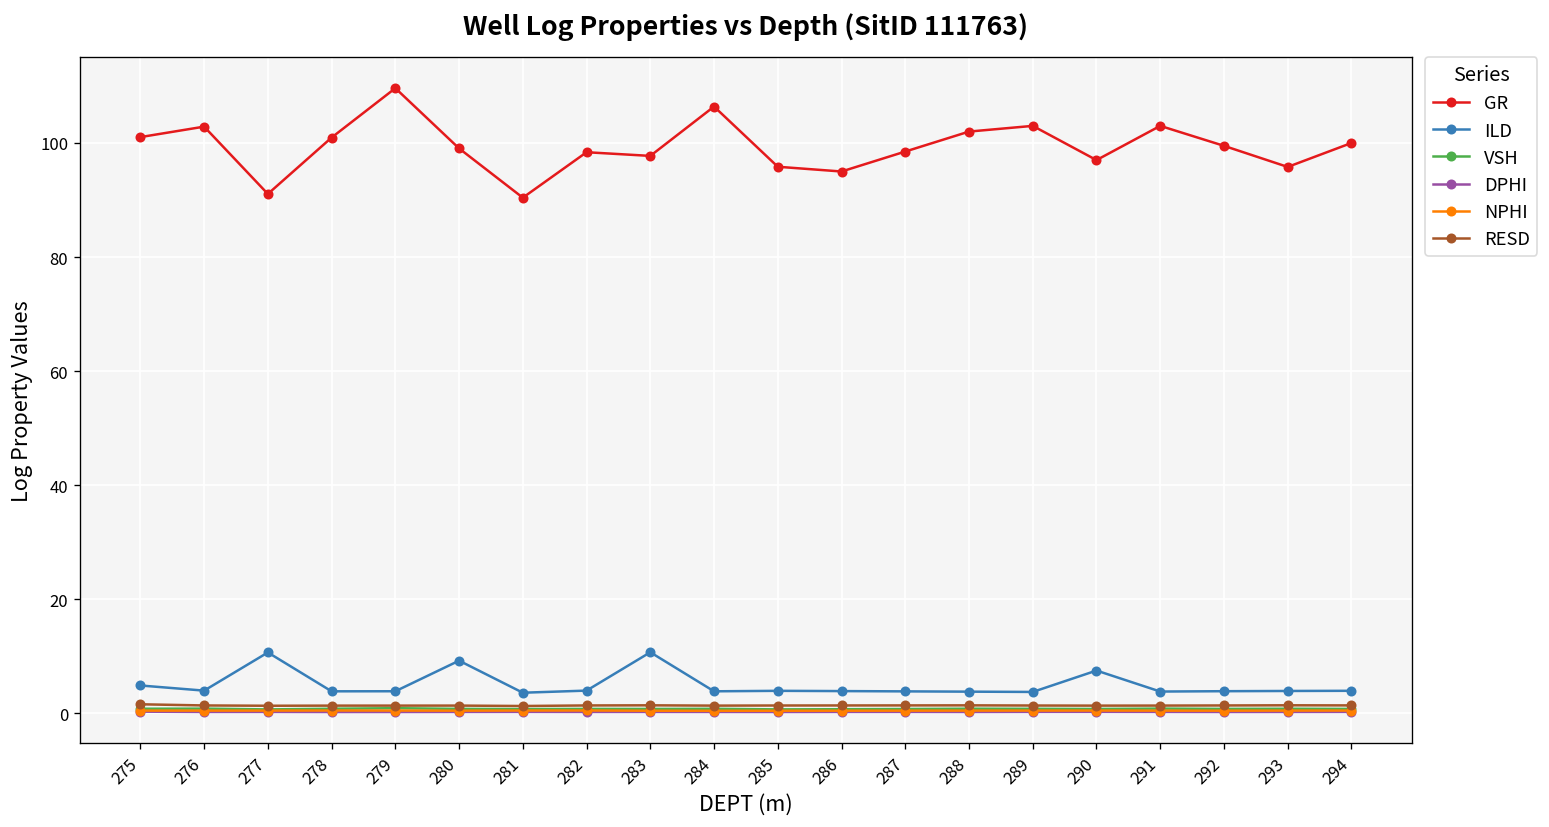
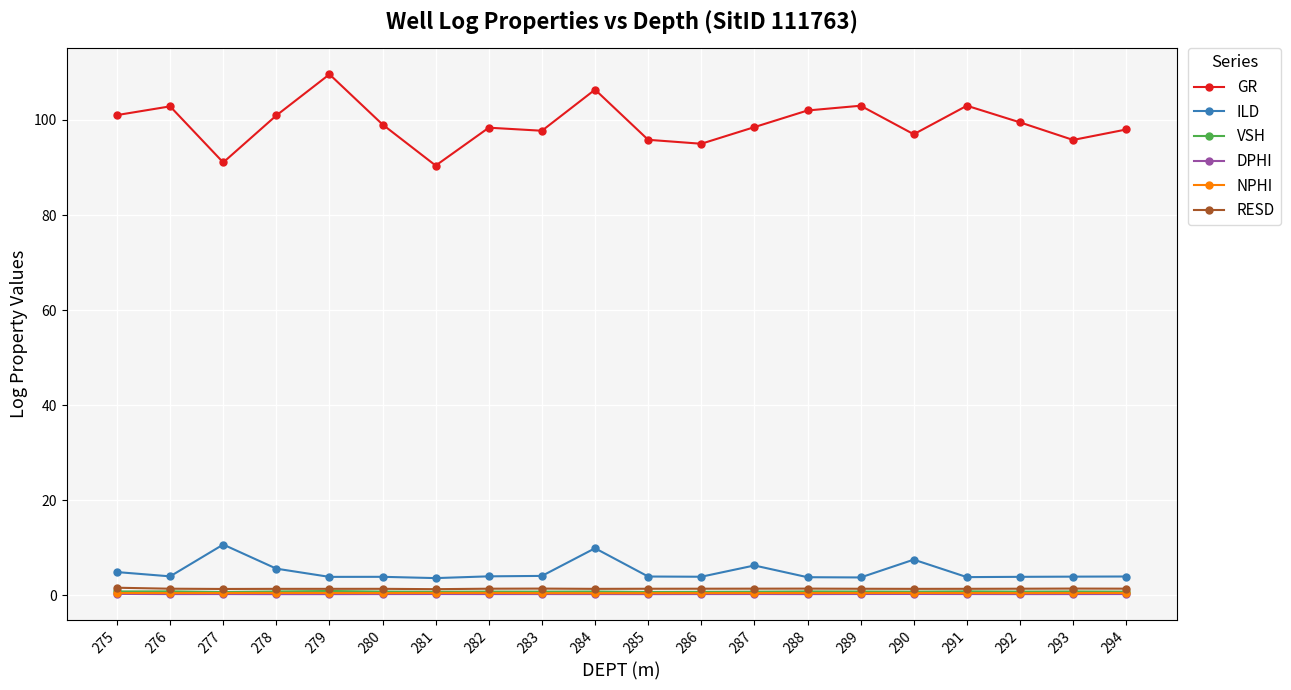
ILD, 278: 4 -> 6
ILD, 280: 9 -> 4
ILD, 283: 11 -> 4
ILD, 284: 4 -> 10
ILD, 287: 4 -> 6
GR, 294: 100 -> 98
